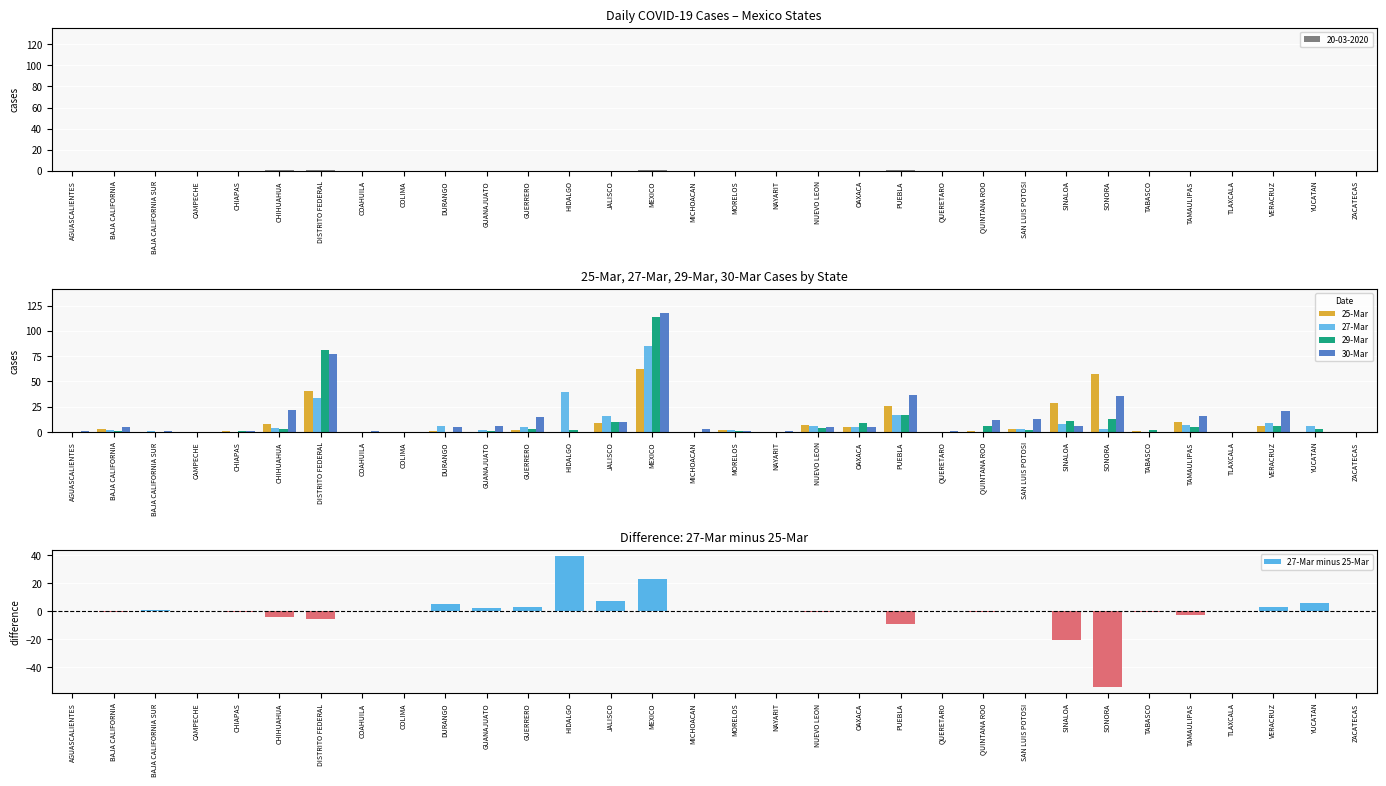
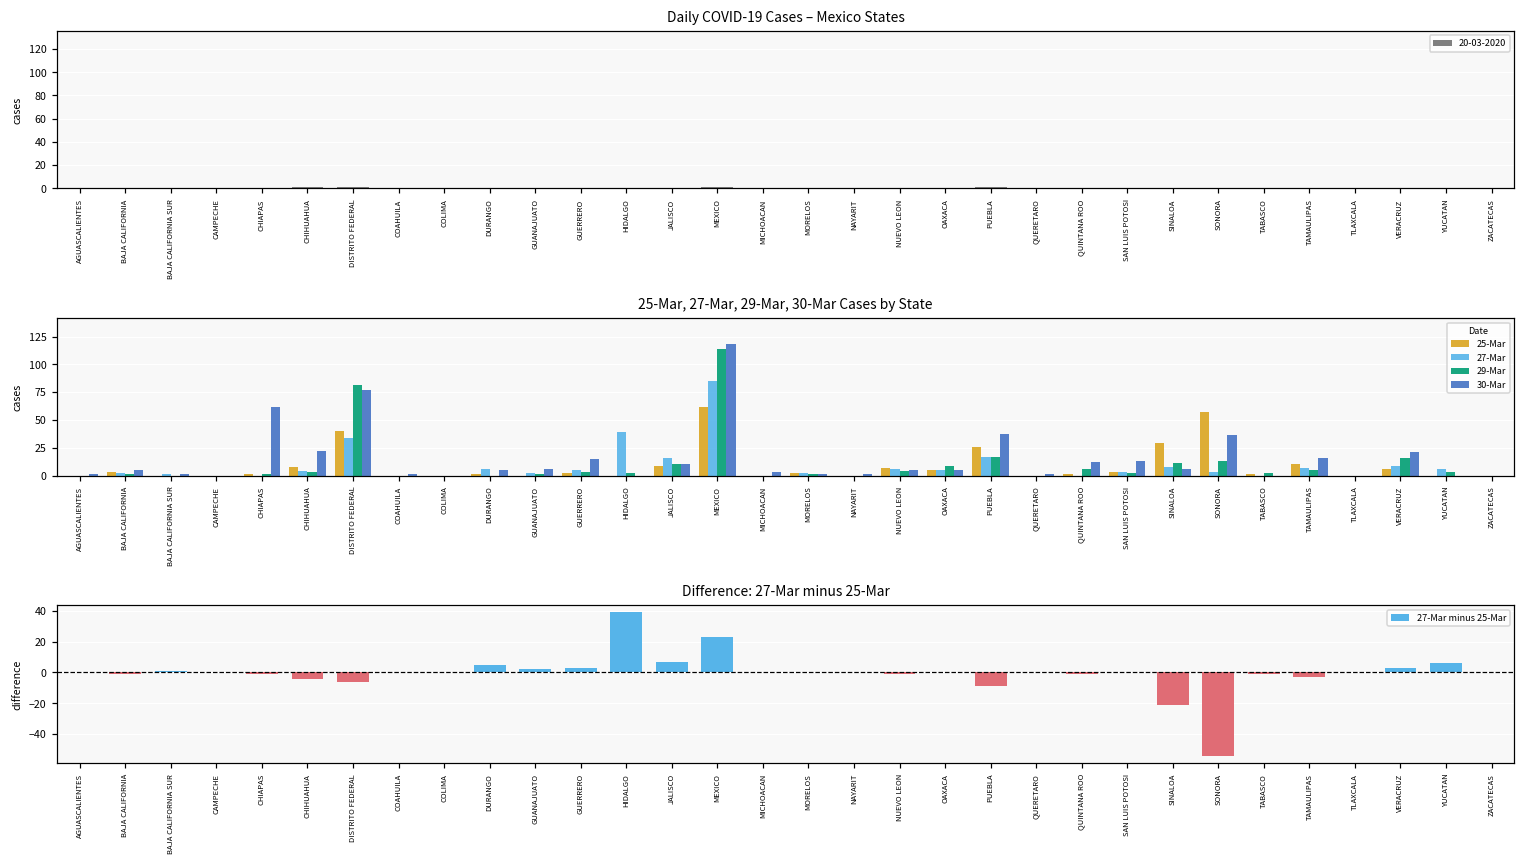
25-Mar, 27-Mar, 29-Mar, 30-Mar Cases by State, 30-Mar, CHIAPAS: 1 -> 62
25-Mar, 27-Mar, 29-Mar, 30-Mar Cases by State, 29-Mar, VERACRUZ: 6 -> 16
